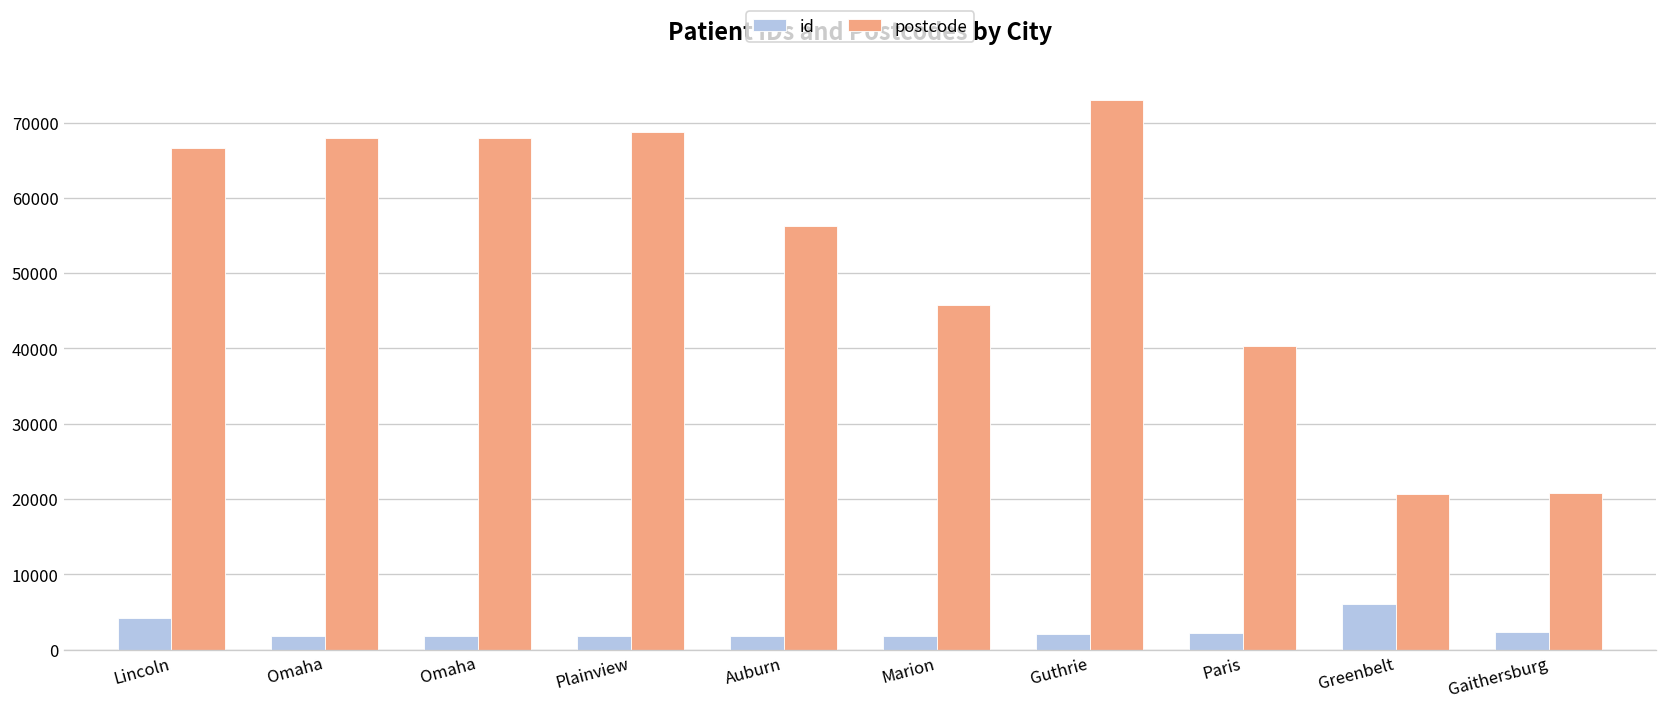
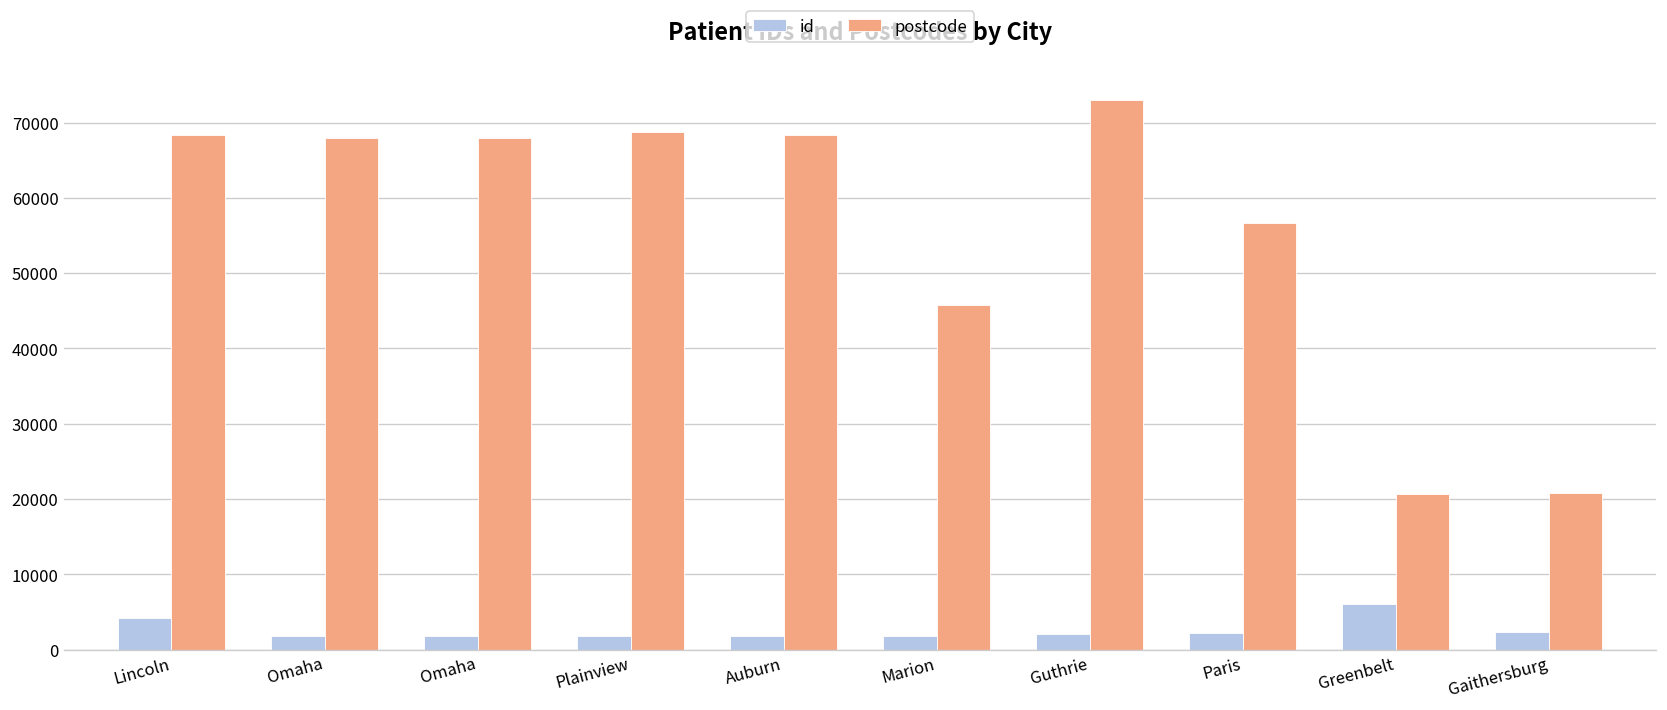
postcode, Lincoln: 67000 -> 68000
postcode, Auburn: 56000 -> 68000
postcode, Paris: 40000 -> 57000
